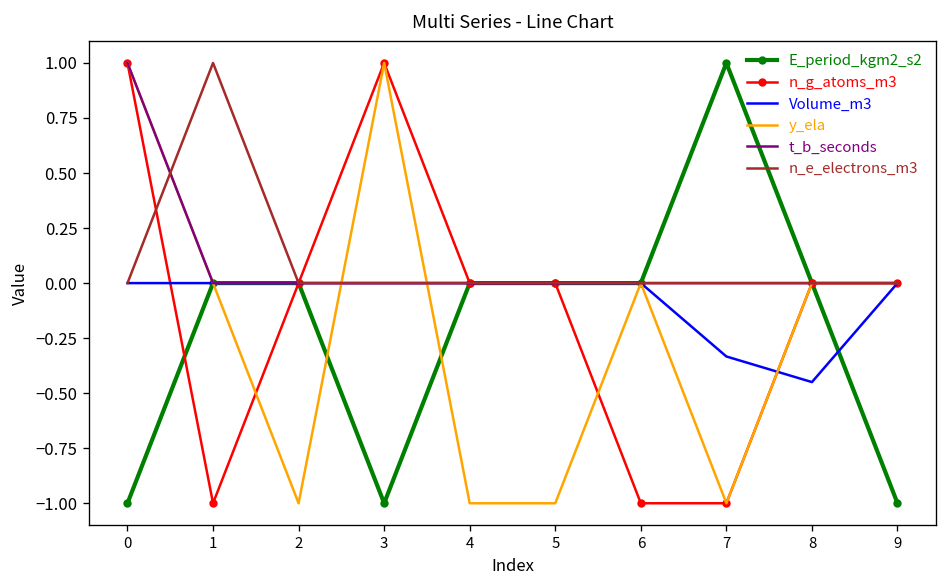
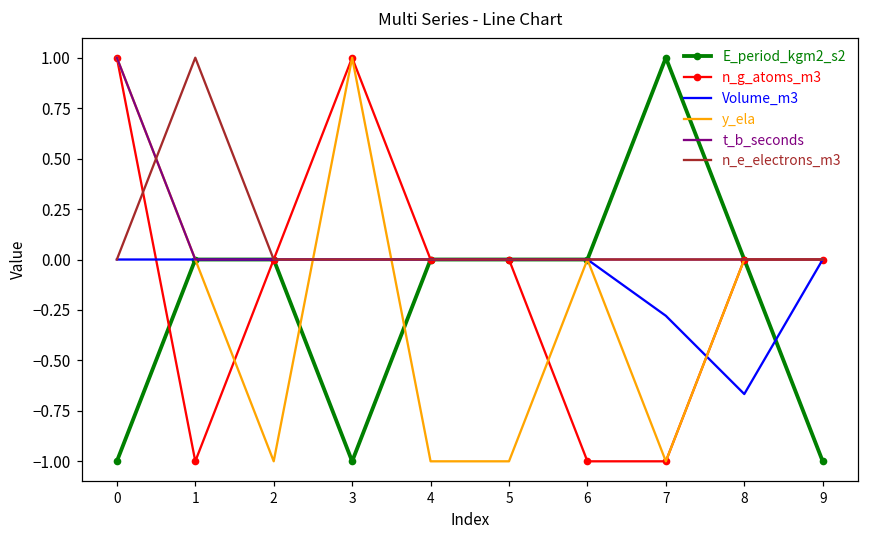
Volume_m3, 7: -0.33 -> -0.28
Volume_m3, 8: -0.45 -> -0.67
